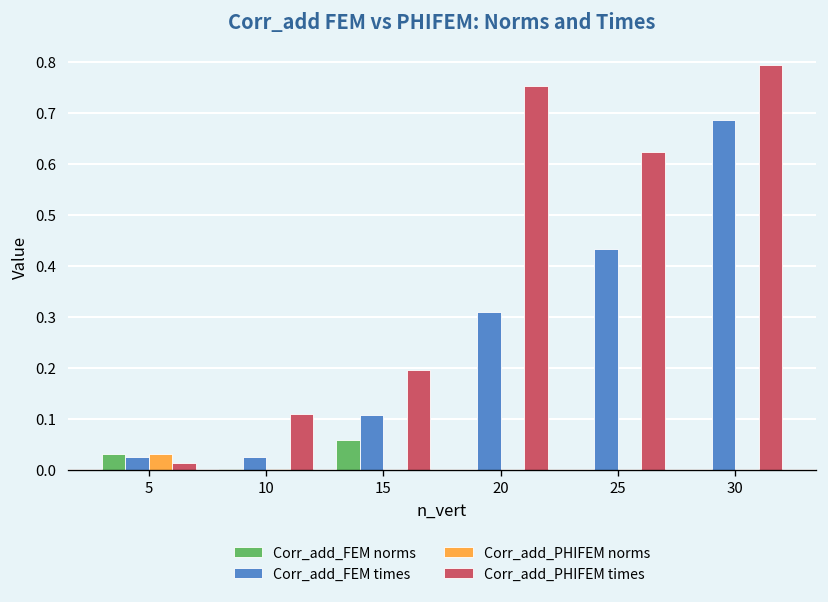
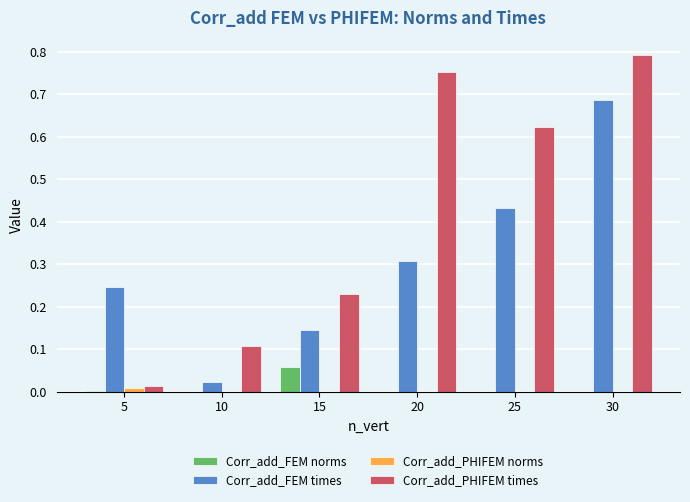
Corr_add_FEM norms, 5: 0.03 -> 0.00
Corr_add_FEM times, 5: 0.02 -> 0.25
Corr_add_PHIFEM norms, 5: 0.03 -> 0.01
Corr_add_FEM times, 15: 0.11 -> 0.14
Corr_add_PHIFEM times, 15: 0.20 -> 0.23
